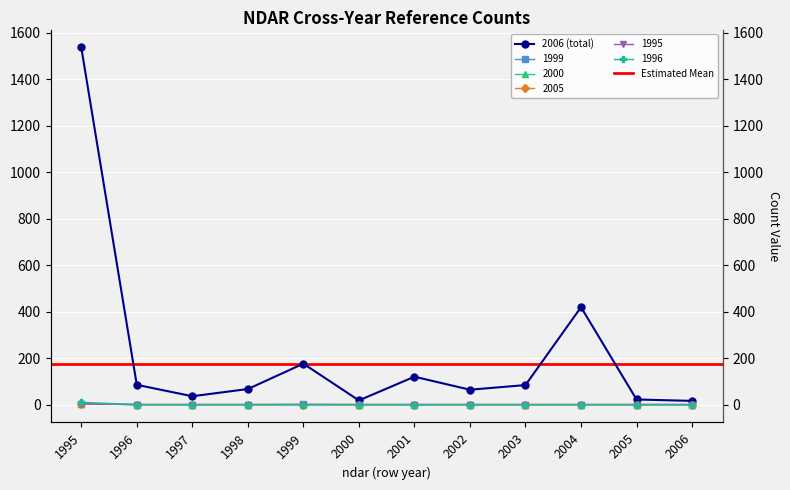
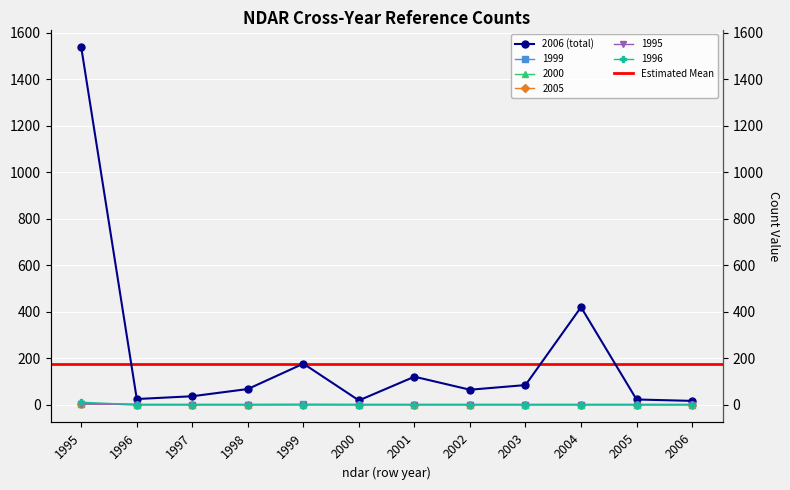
2006 (total), 1996: 90 -> 20
